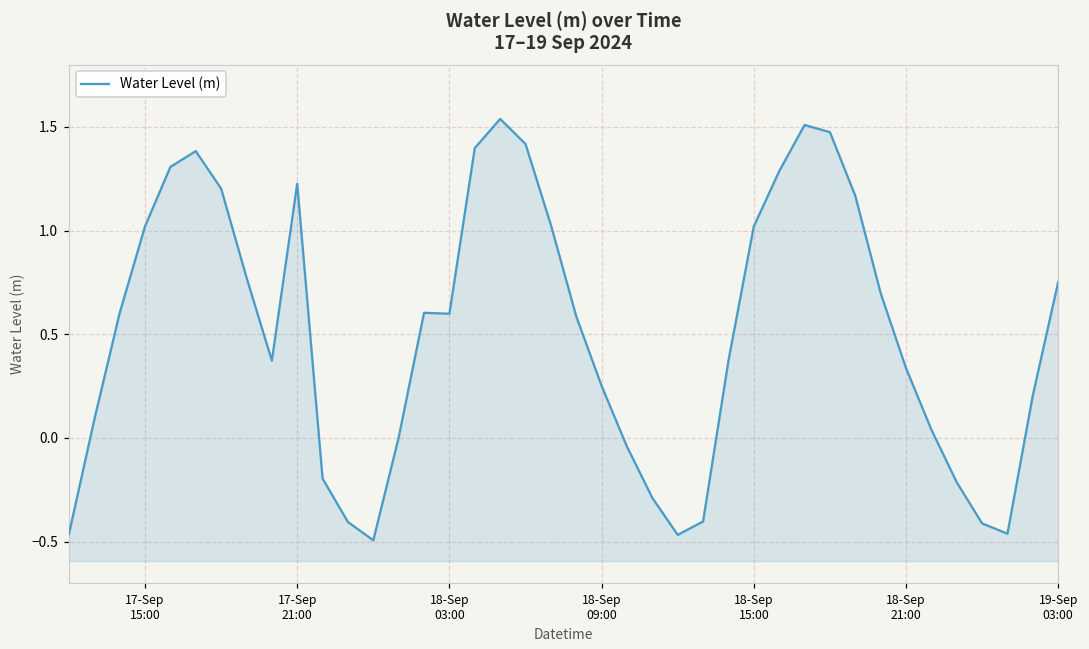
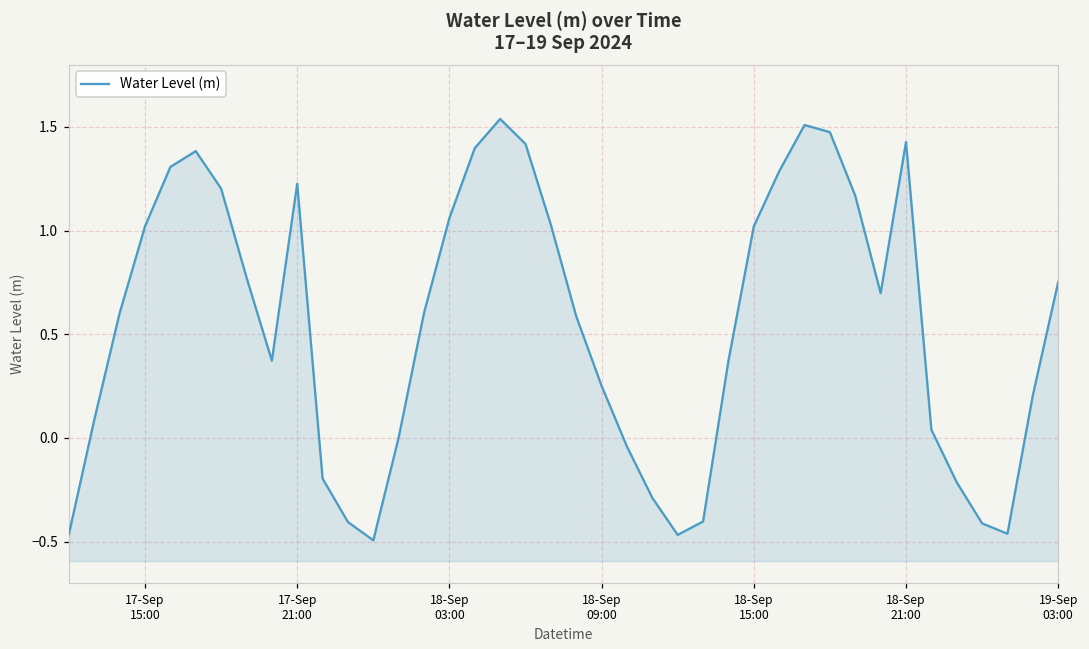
18-Sep 03:00: 0.60 -> 1.06
18-Sep 21:00: 0.34 -> 1.43
